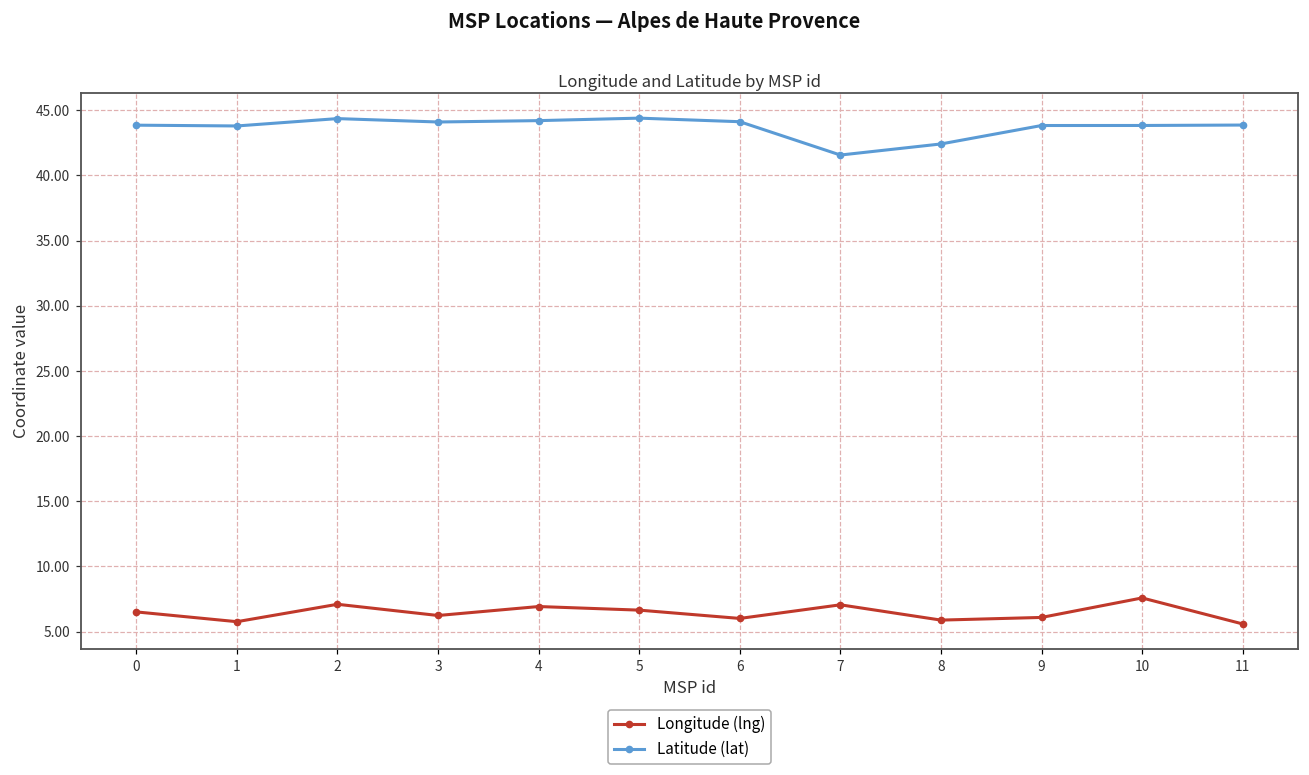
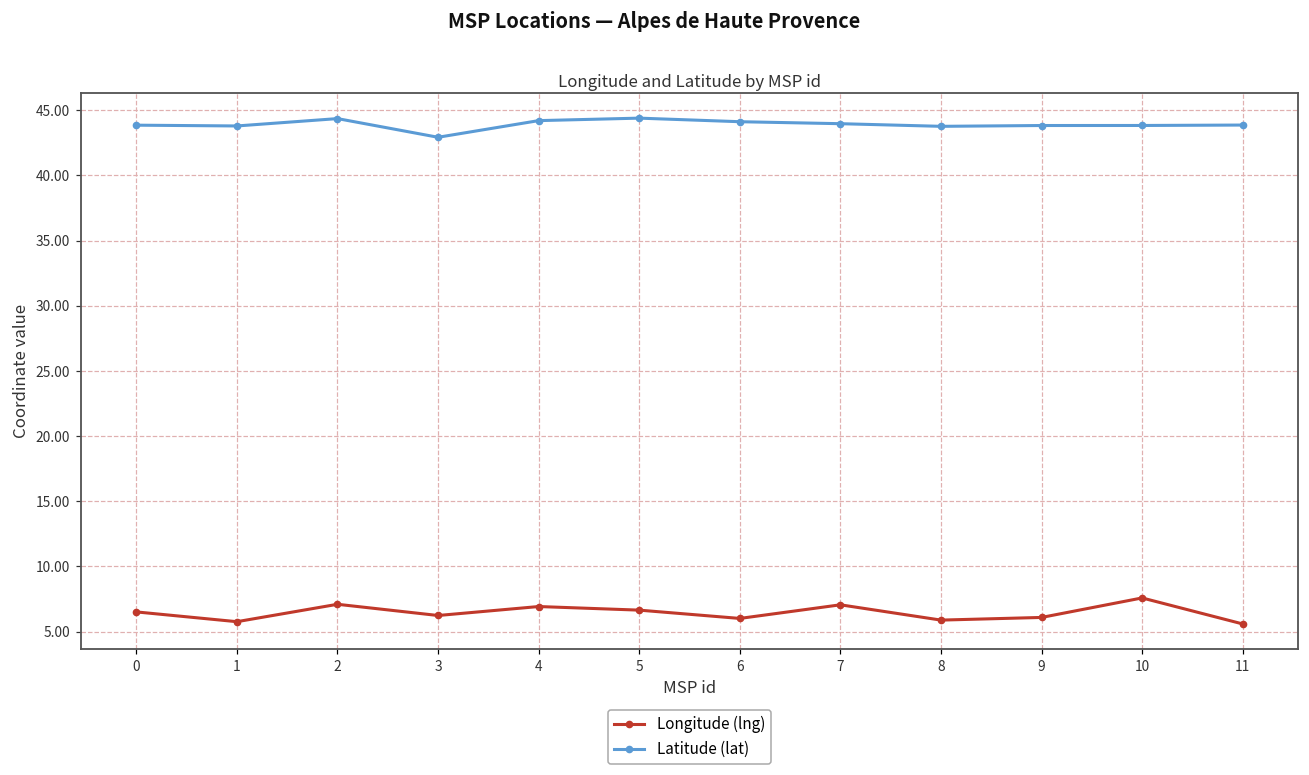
Latitude (lat), 3: 44.1 -> 42.9
Latitude (lat), 7: 41.6 -> 44.0
Latitude (lat), 8: 42.4 -> 43.8
